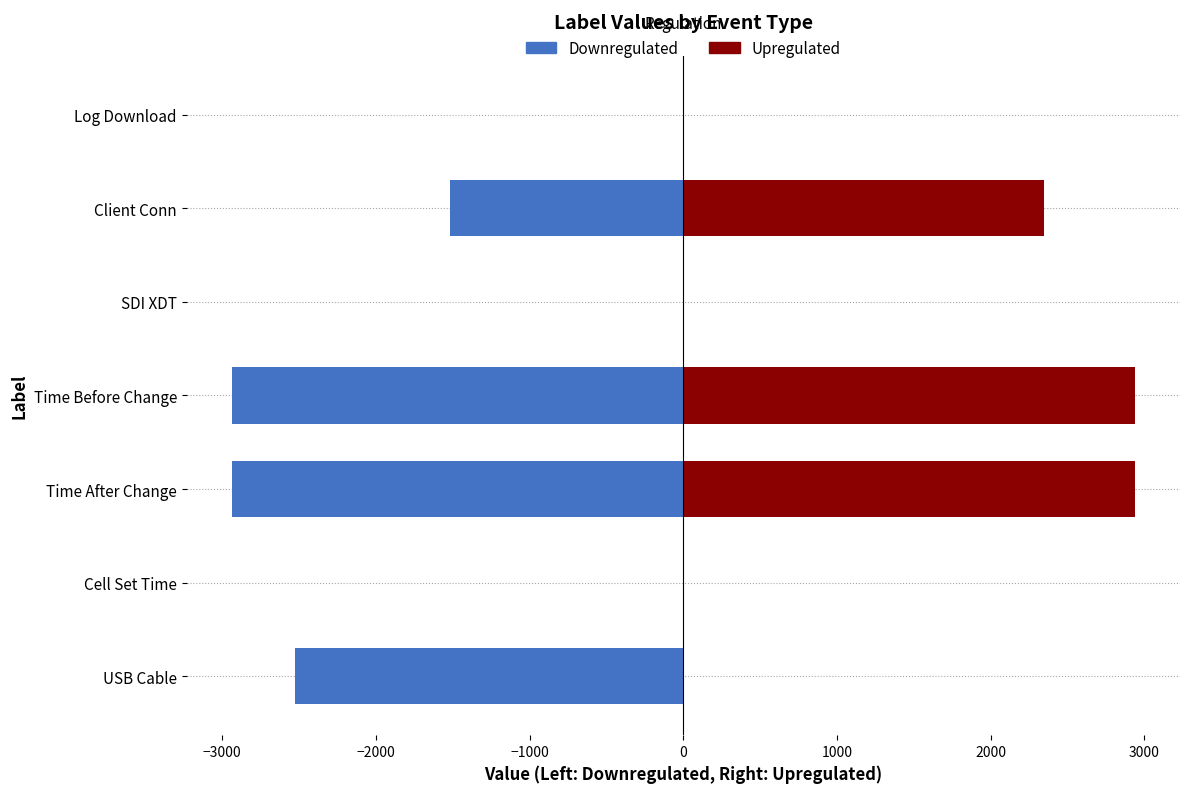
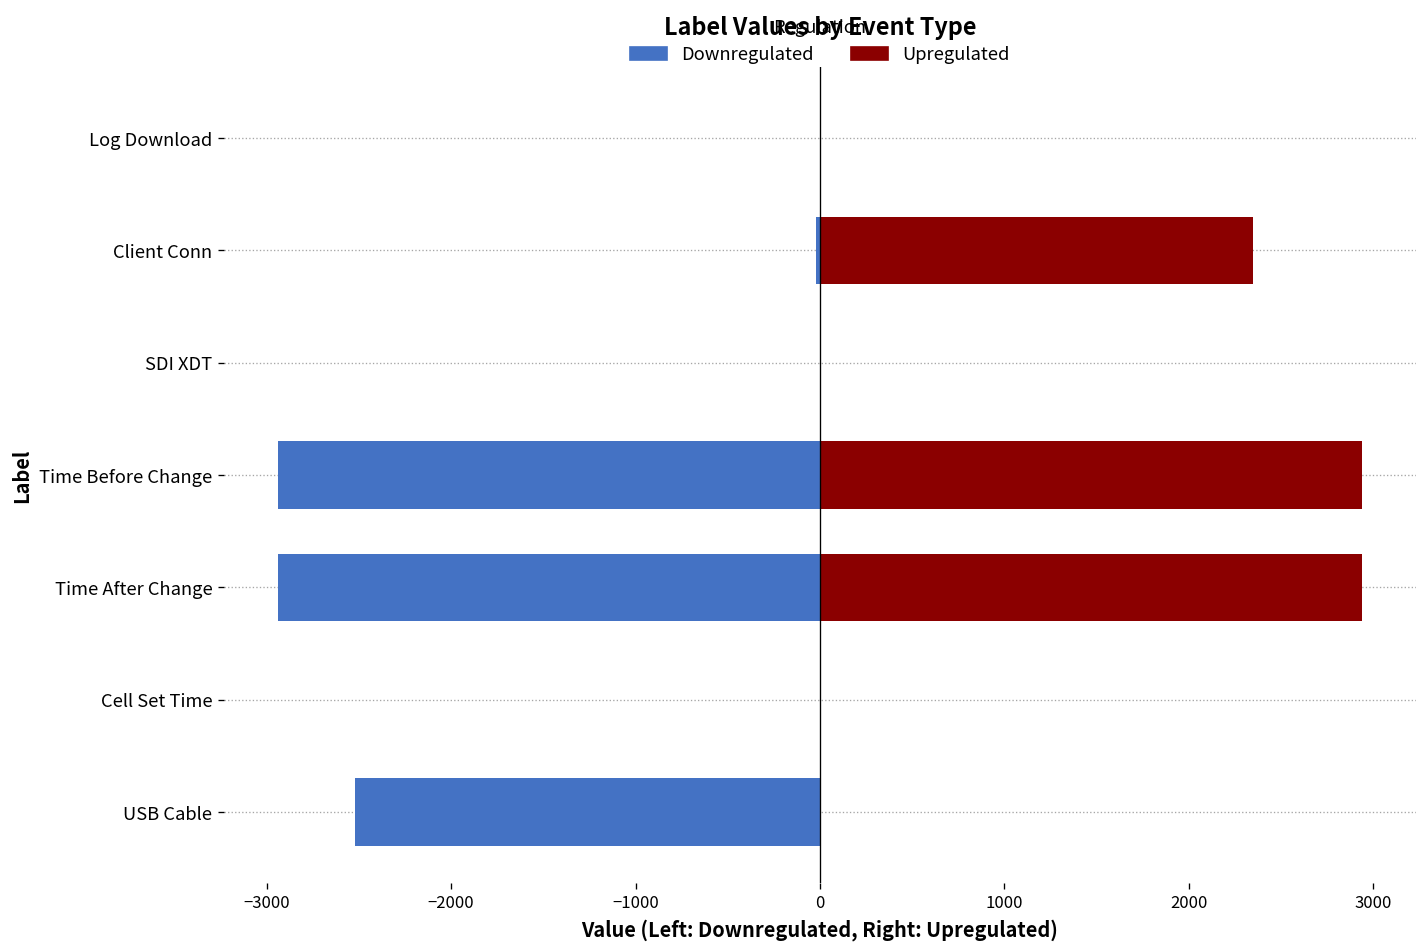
Downregulated, Client Conn: -1520 -> -20
